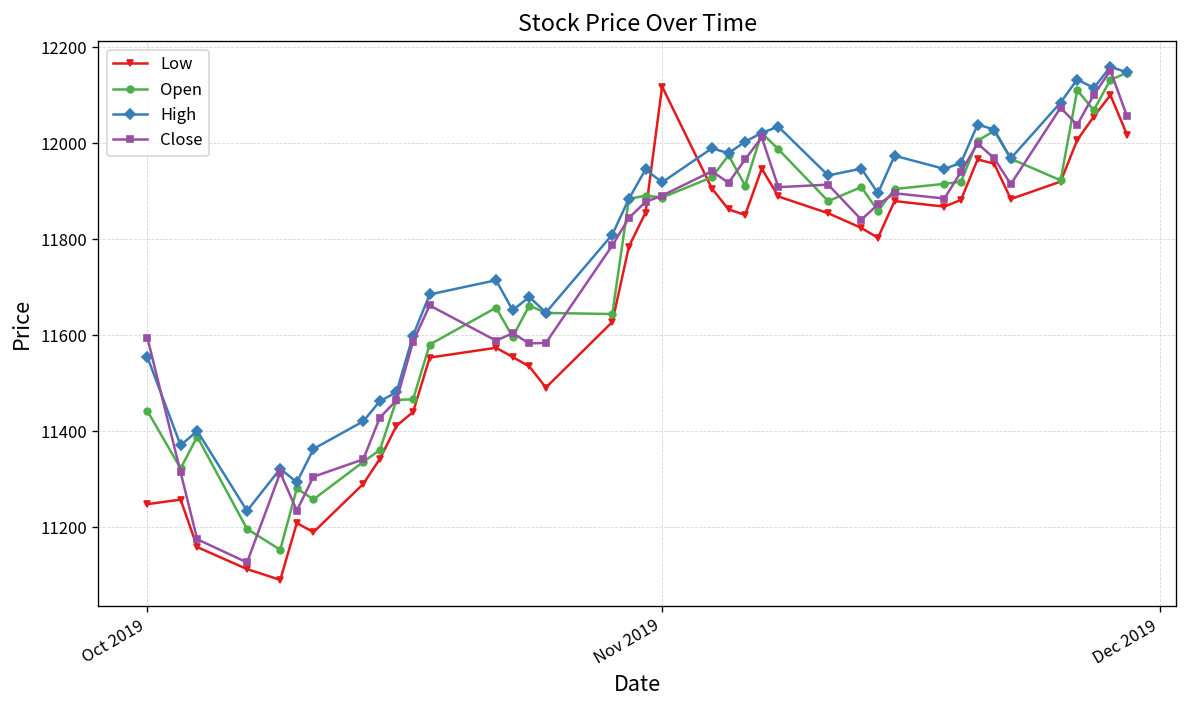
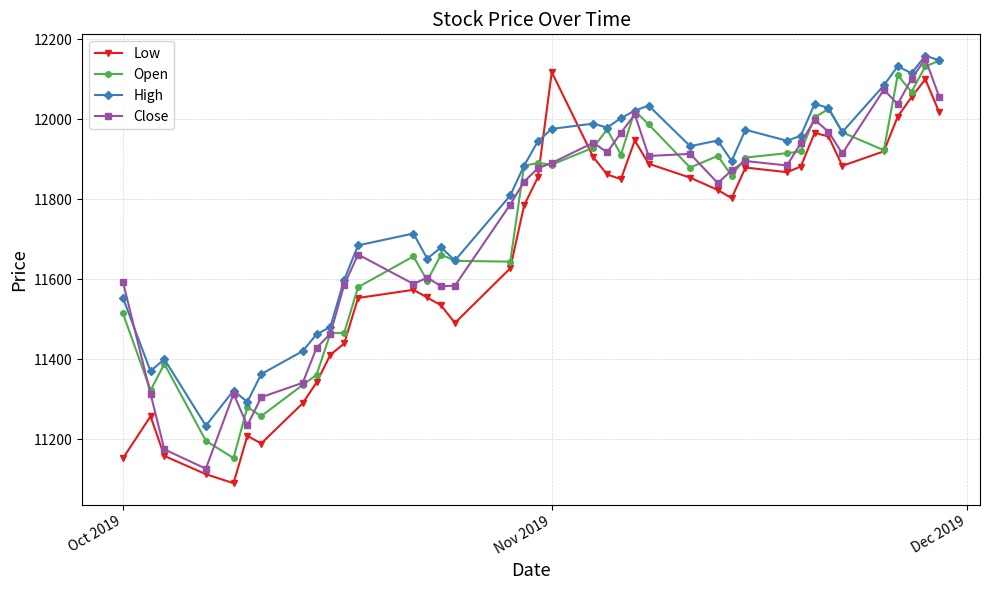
Low, Oct 2019: 11250 -> 11150
Open, Oct 2019: 11440 -> 11520
High, Nov 2019: 11920 -> 11980
